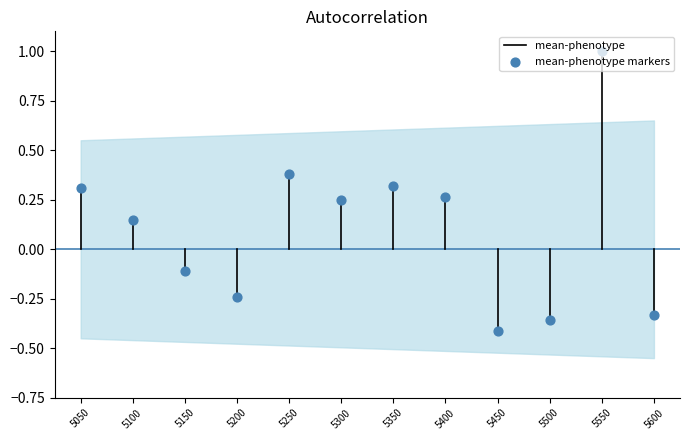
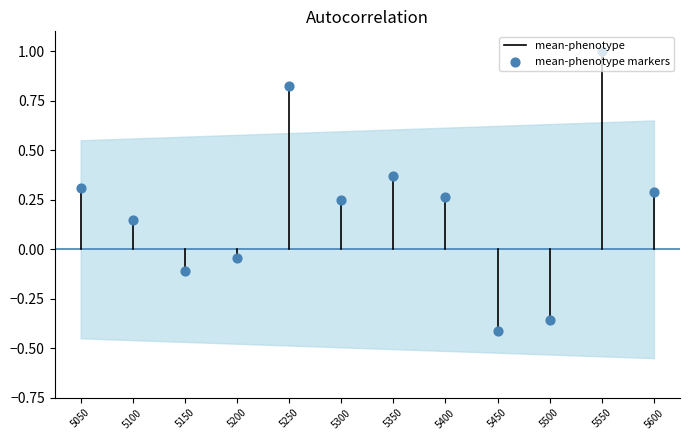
mean-phenotype markers, 5200: -0.24 -> -0.04
mean-phenotype markers, 5250: 0.38 -> 0.82
mean-phenotype markers, 5350: 0.32 -> 0.37
mean-phenotype markers, 5600: -0.33 -> 0.29
